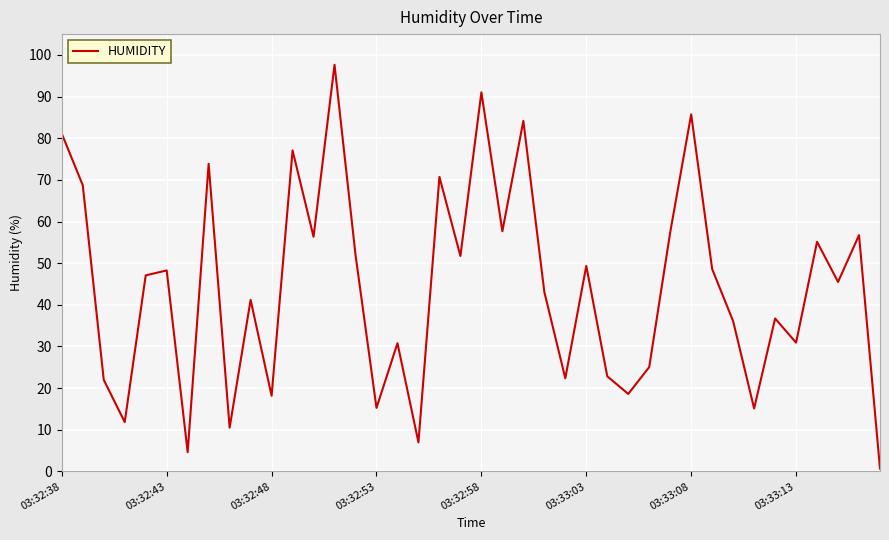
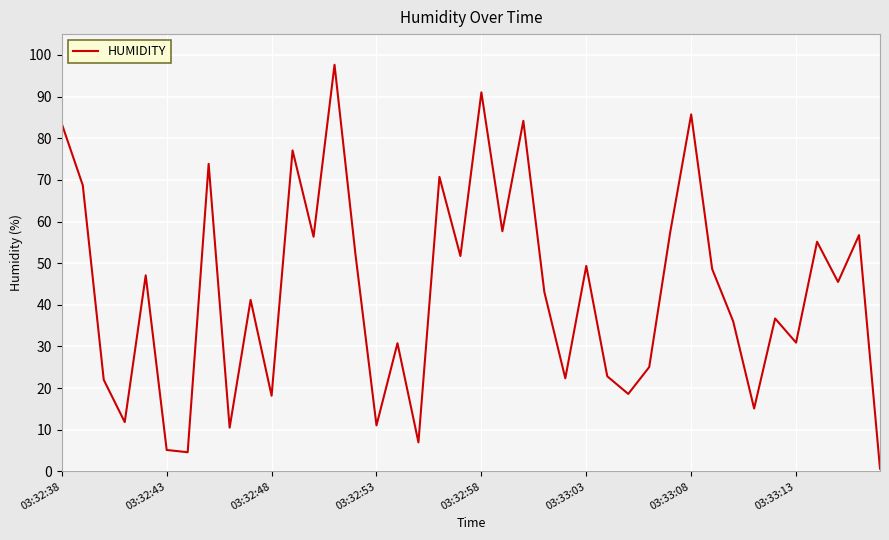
03:32:38: 81 -> 83
03:32:43: 48 -> 5
03:32:53: 15 -> 11
